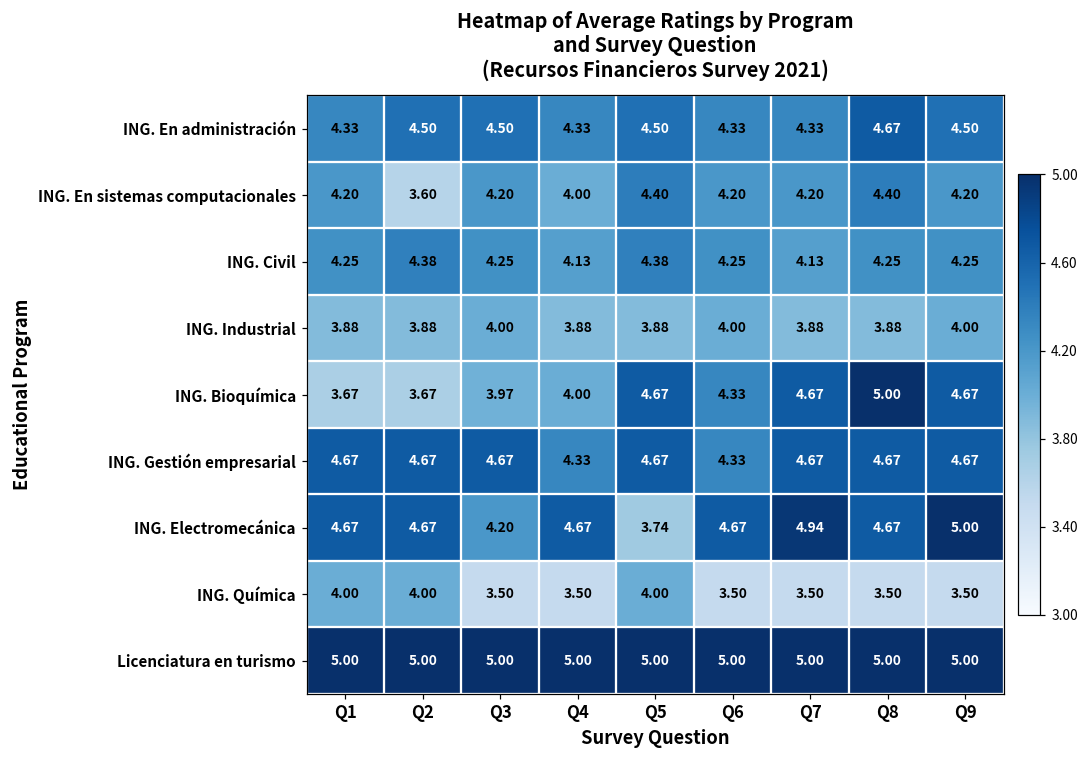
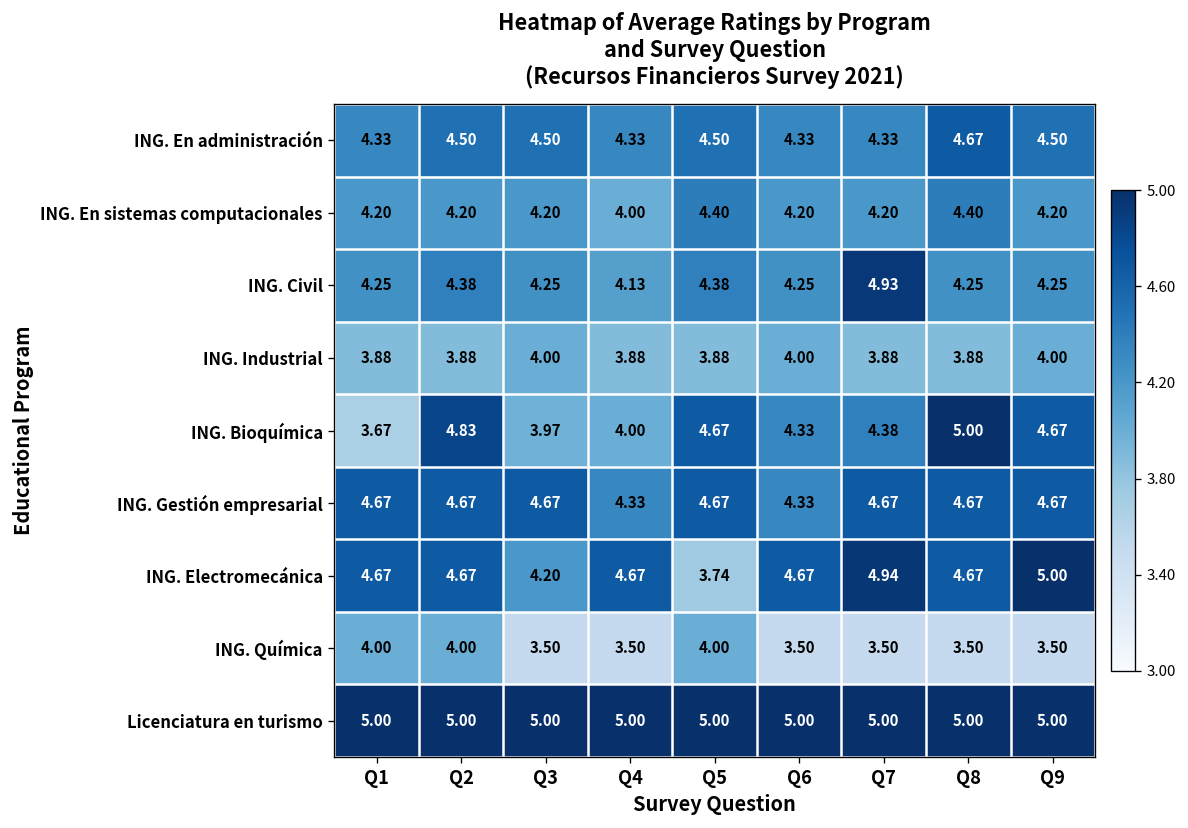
ING. En sistemas computacionales, Q2: 3.60 -> 4.20
ING. Civil, Q7: 4.13 -> 4.93
ING. Bioquímica, Q2: 3.67 -> 4.83
ING. Bioquímica, Q7: 4.67 -> 4.38
